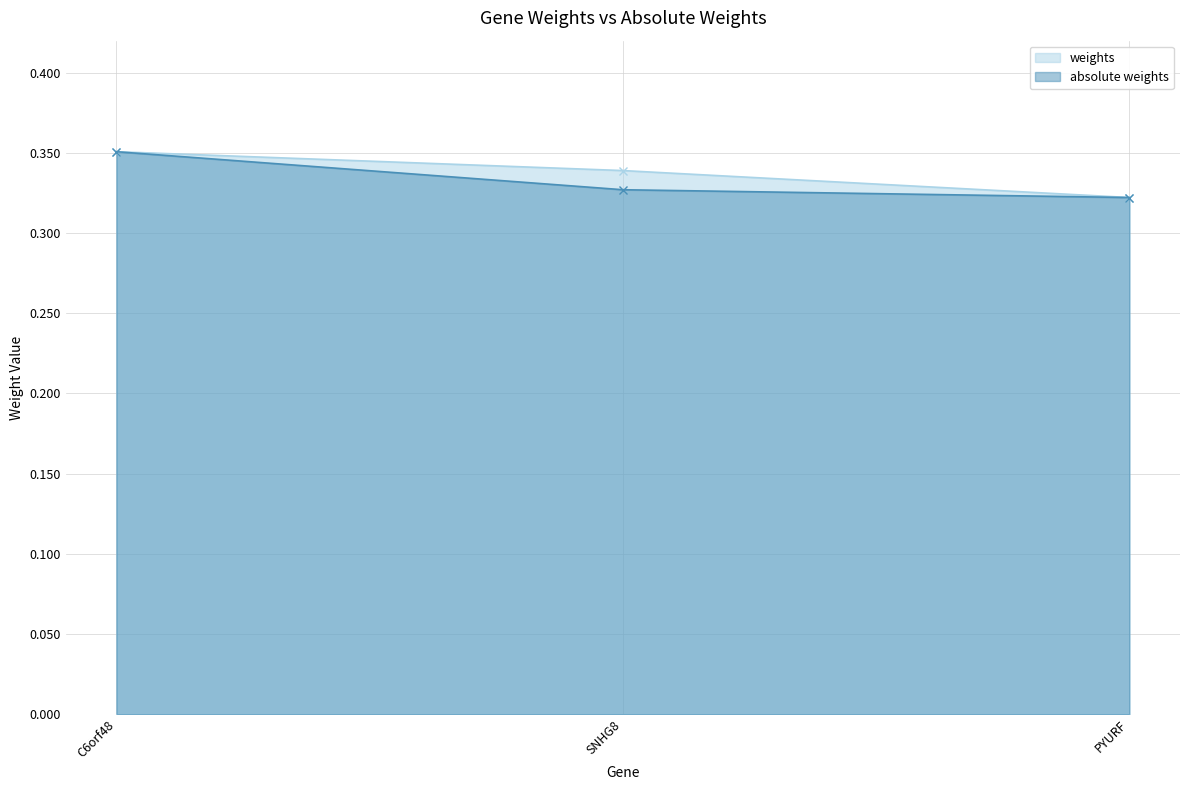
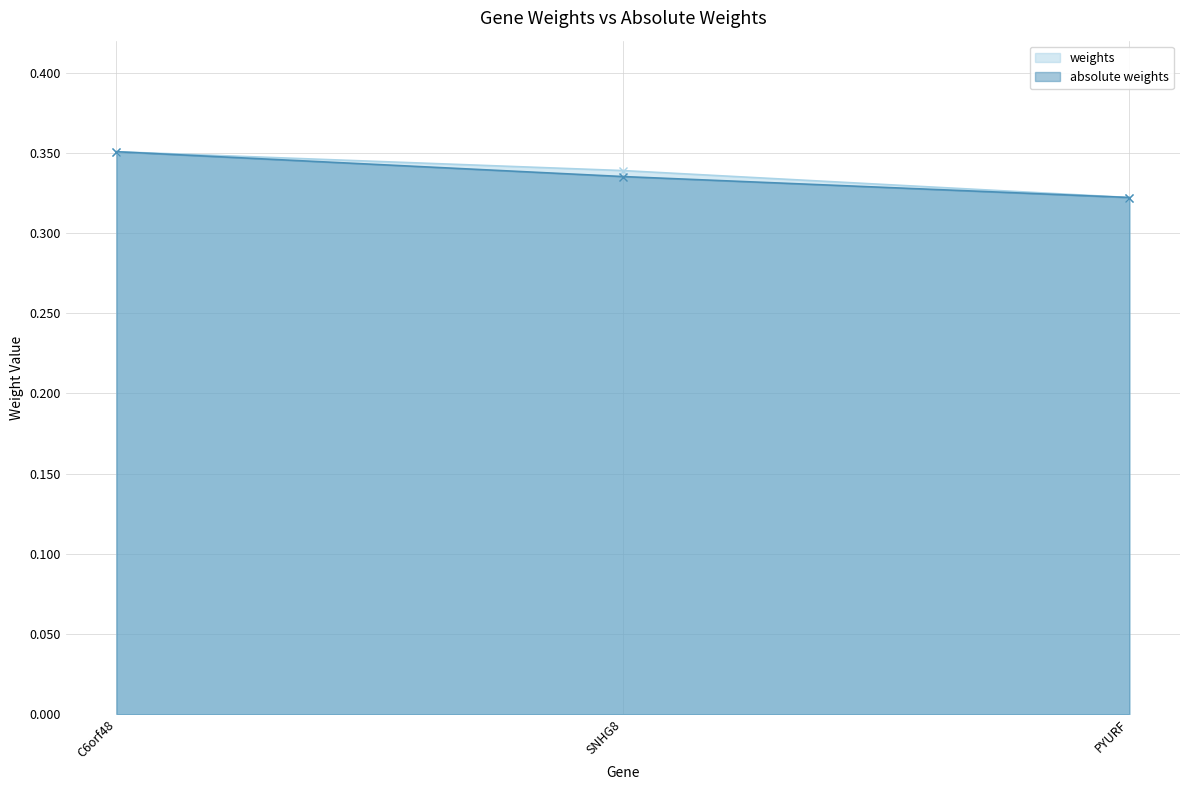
absolute weights, SNHG8: 0.327 -> 0.335
